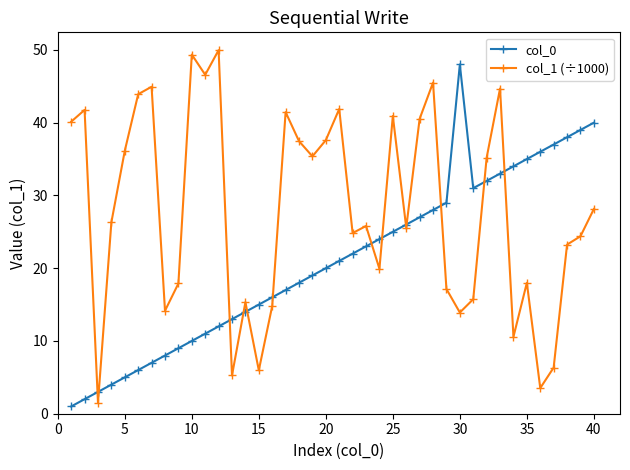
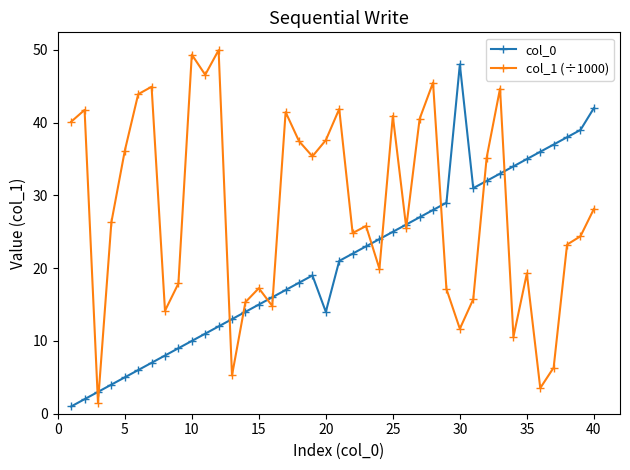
col_1 (÷1000), 15: 6 -> 17
col_0, 20: 20 -> 14
col_1 (÷1000), 30: 14 -> 12
col_1 (÷1000), 35: 18 -> 19
col_0, 40: 40 -> 42
